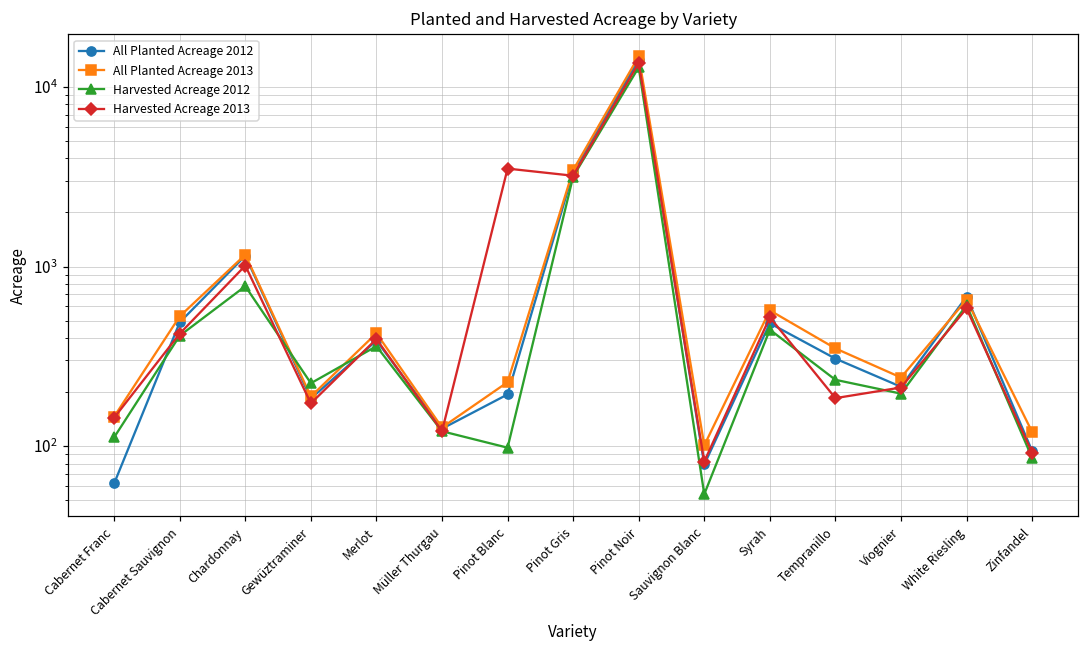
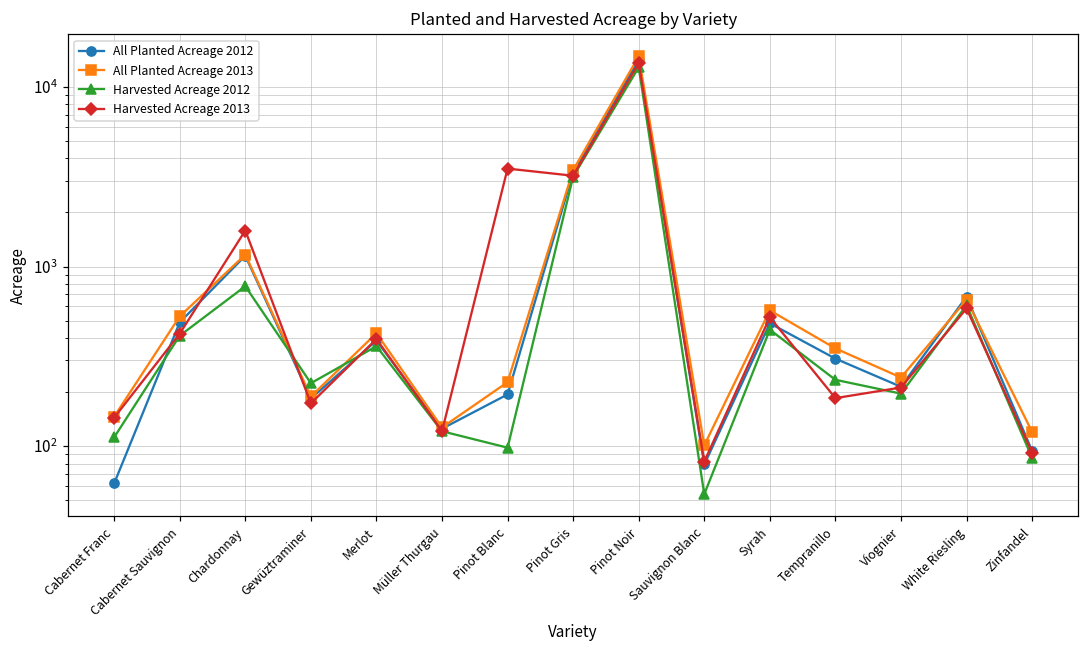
Harvested Acreage 2013, Chardonnay: 1000 -> 1600
